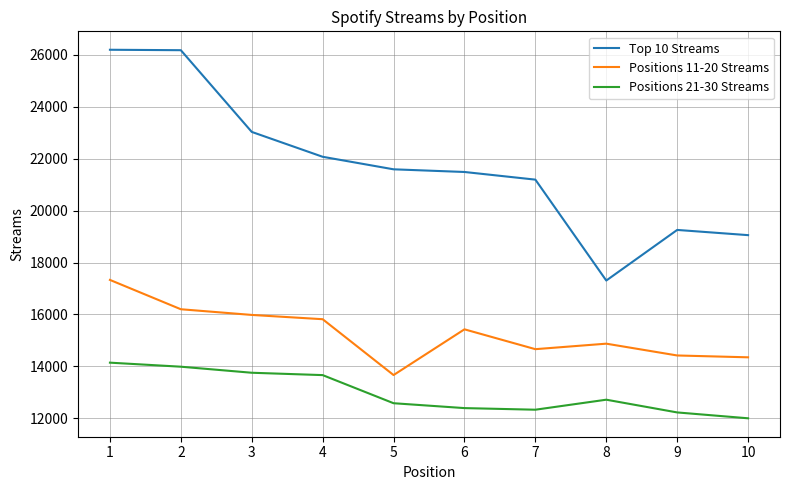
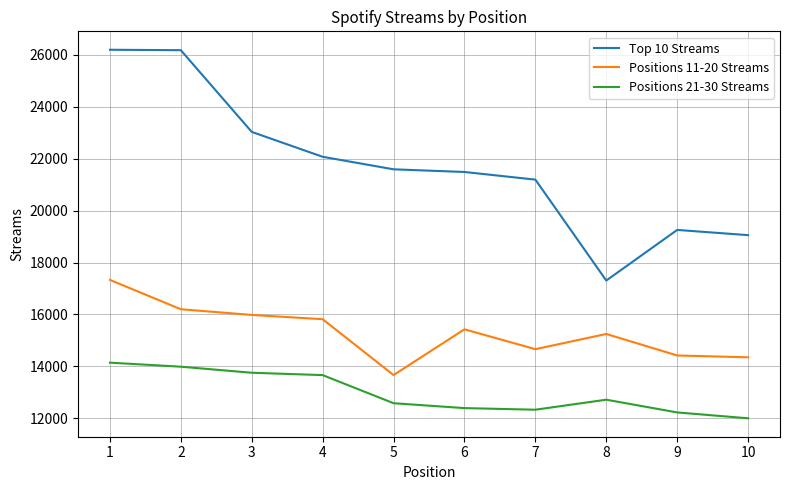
Positions 11-20 Streams, 8: 14900 -> 15200
